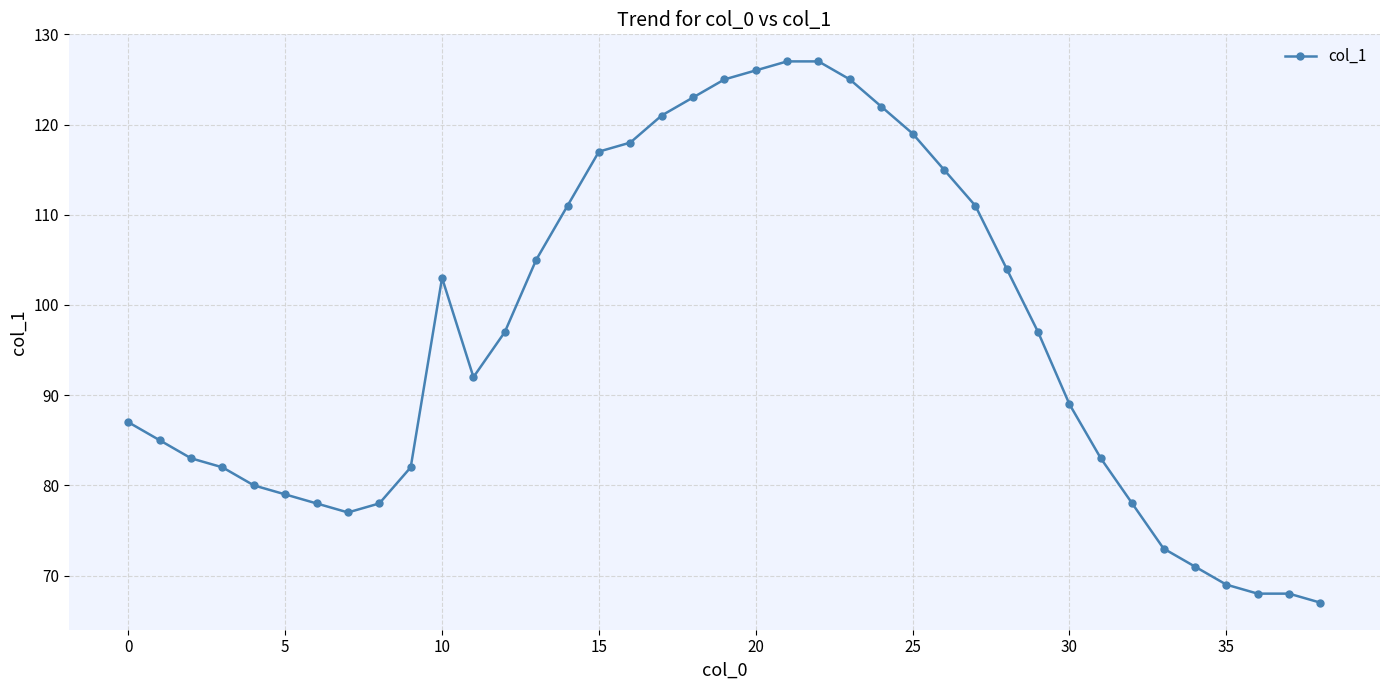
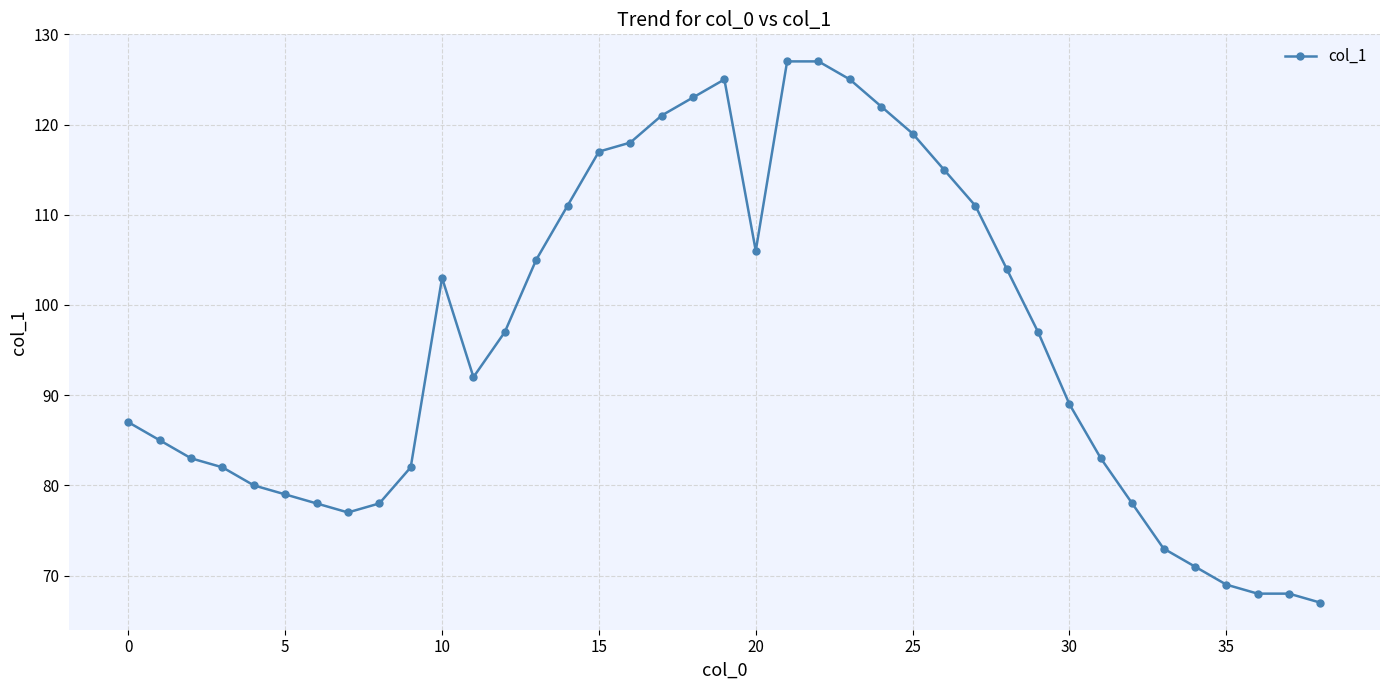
20: 126 -> 106
